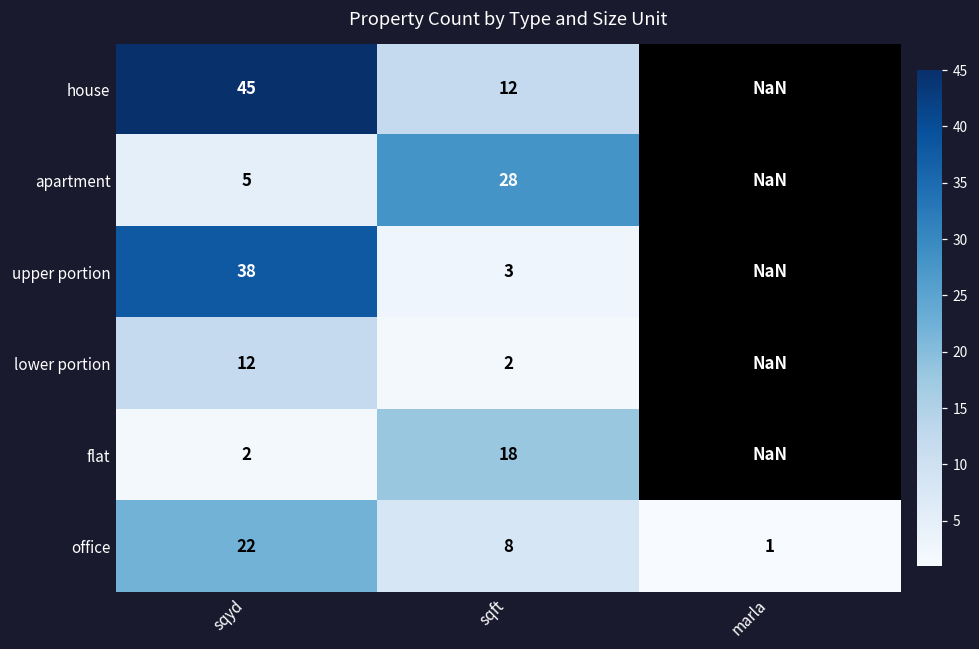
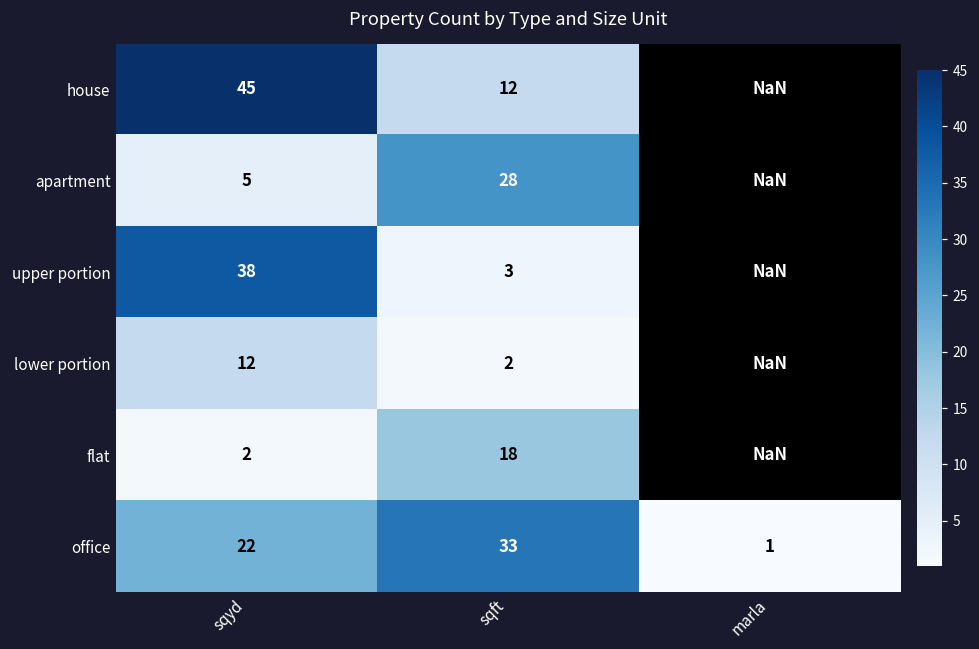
office, sqft: 8 -> 33
